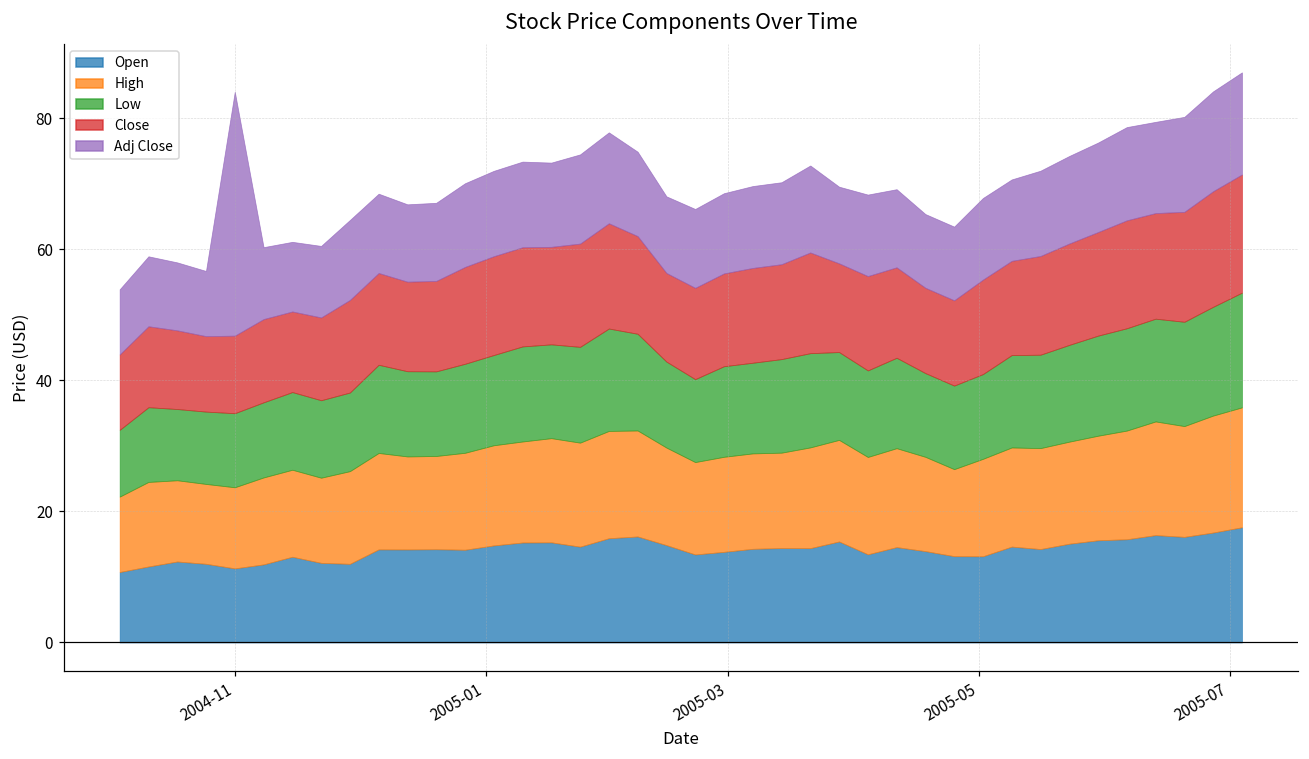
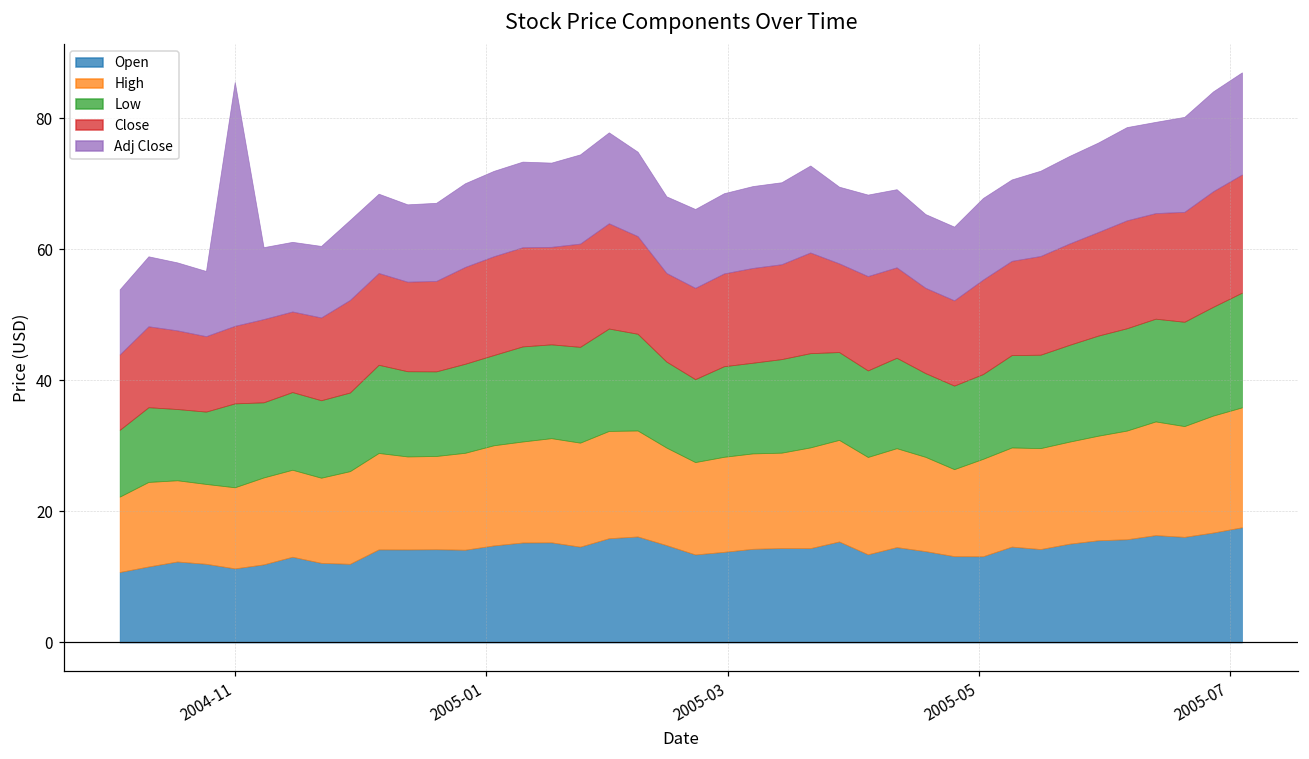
Low, 2004-11: 11 -> 13
